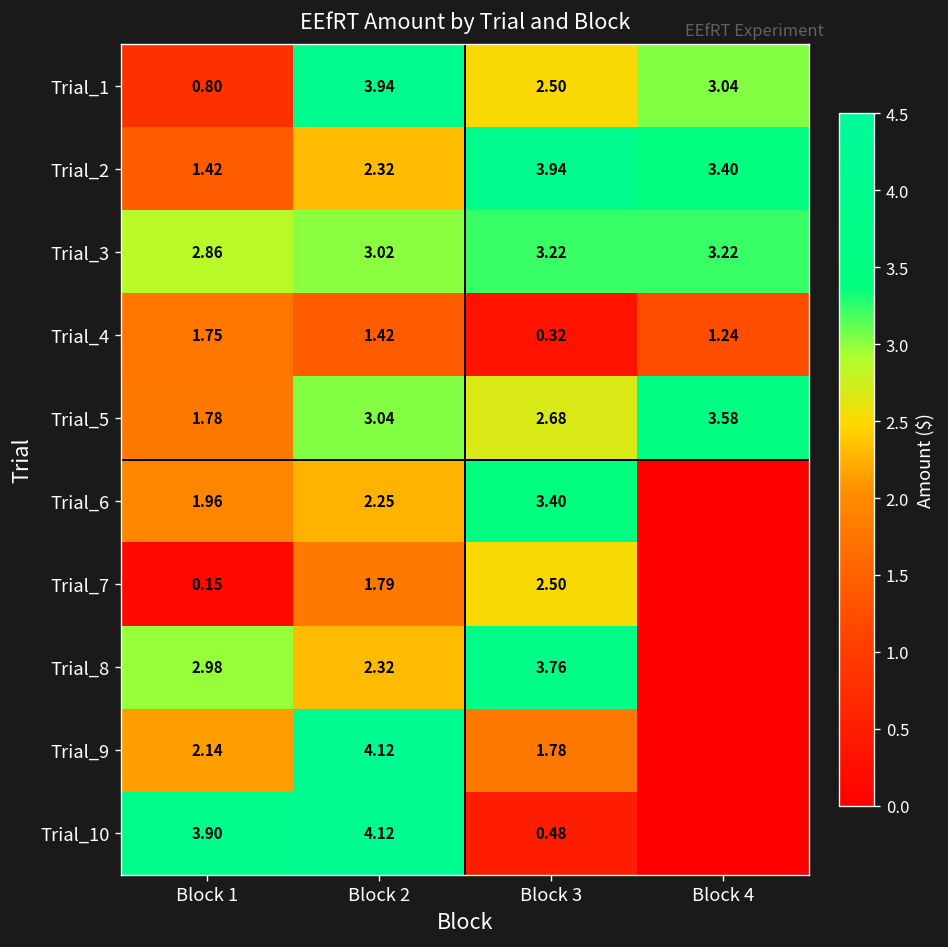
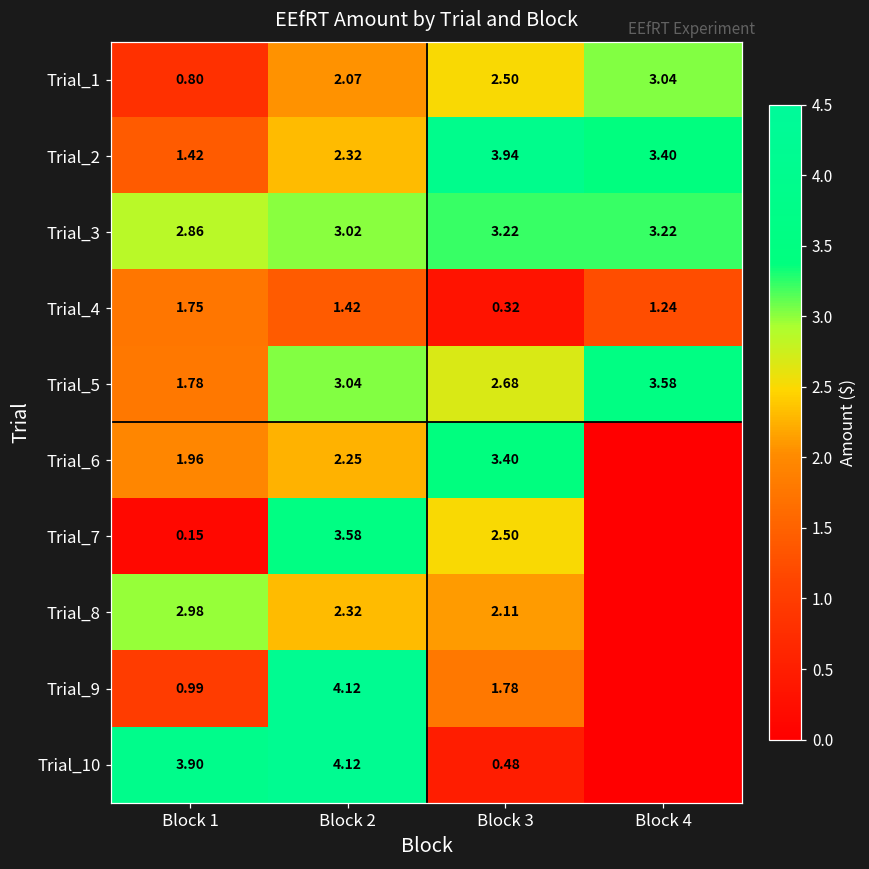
Trial_1, Block 2: 3.94 -> 2.07
Trial_7, Block 2: 1.79 -> 3.58
Trial_8, Block 3: 3.76 -> 2.11
Trial_9, Block 1: 2.14 -> 0.99
